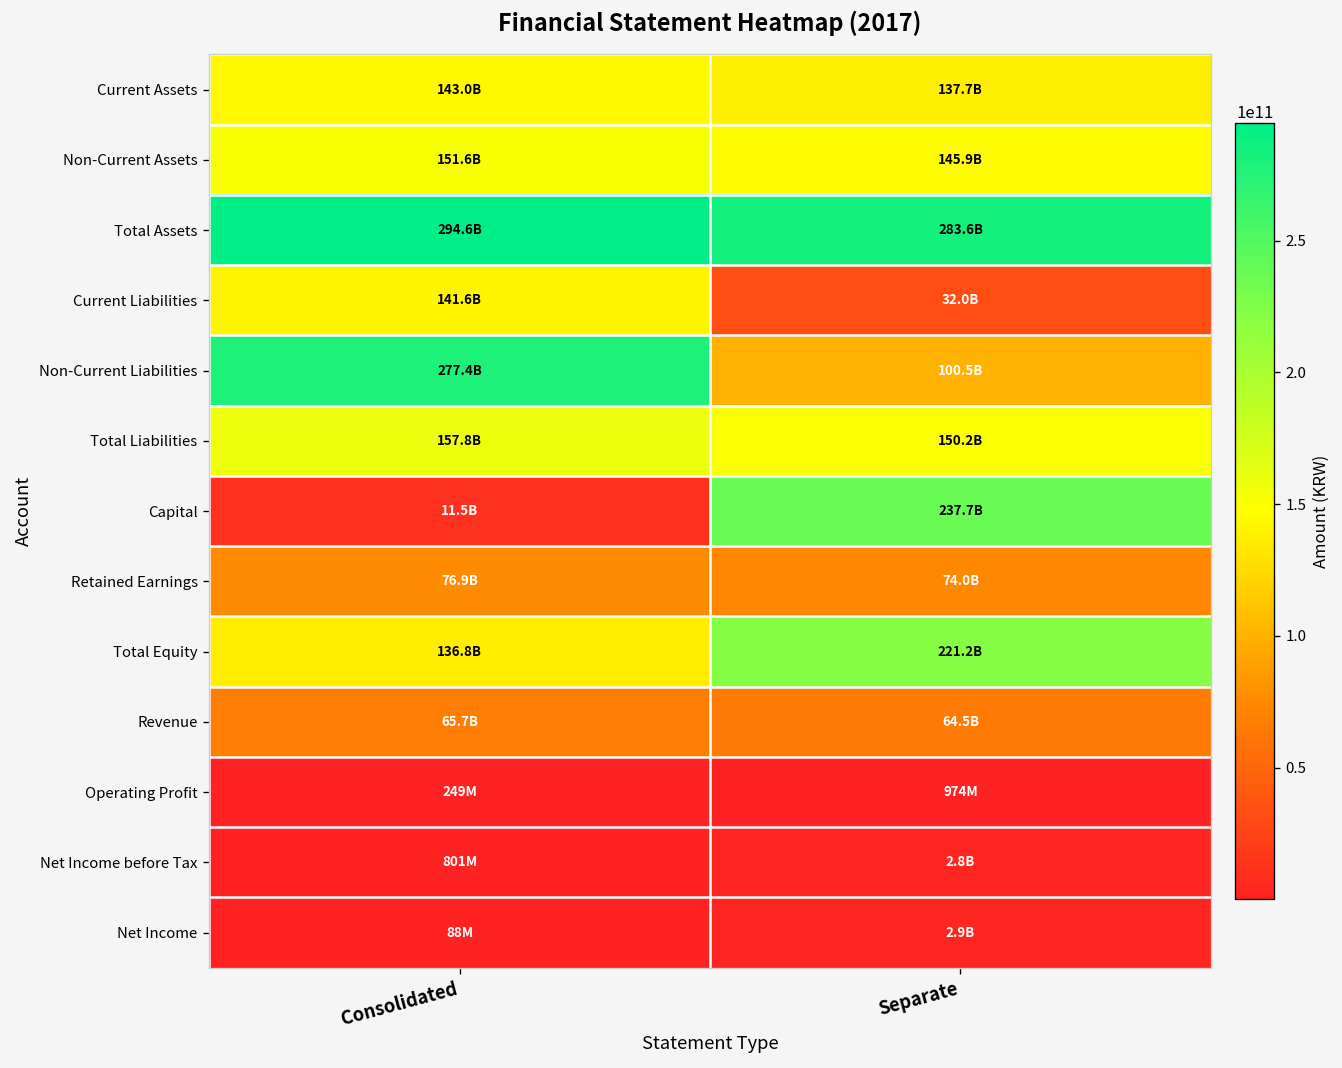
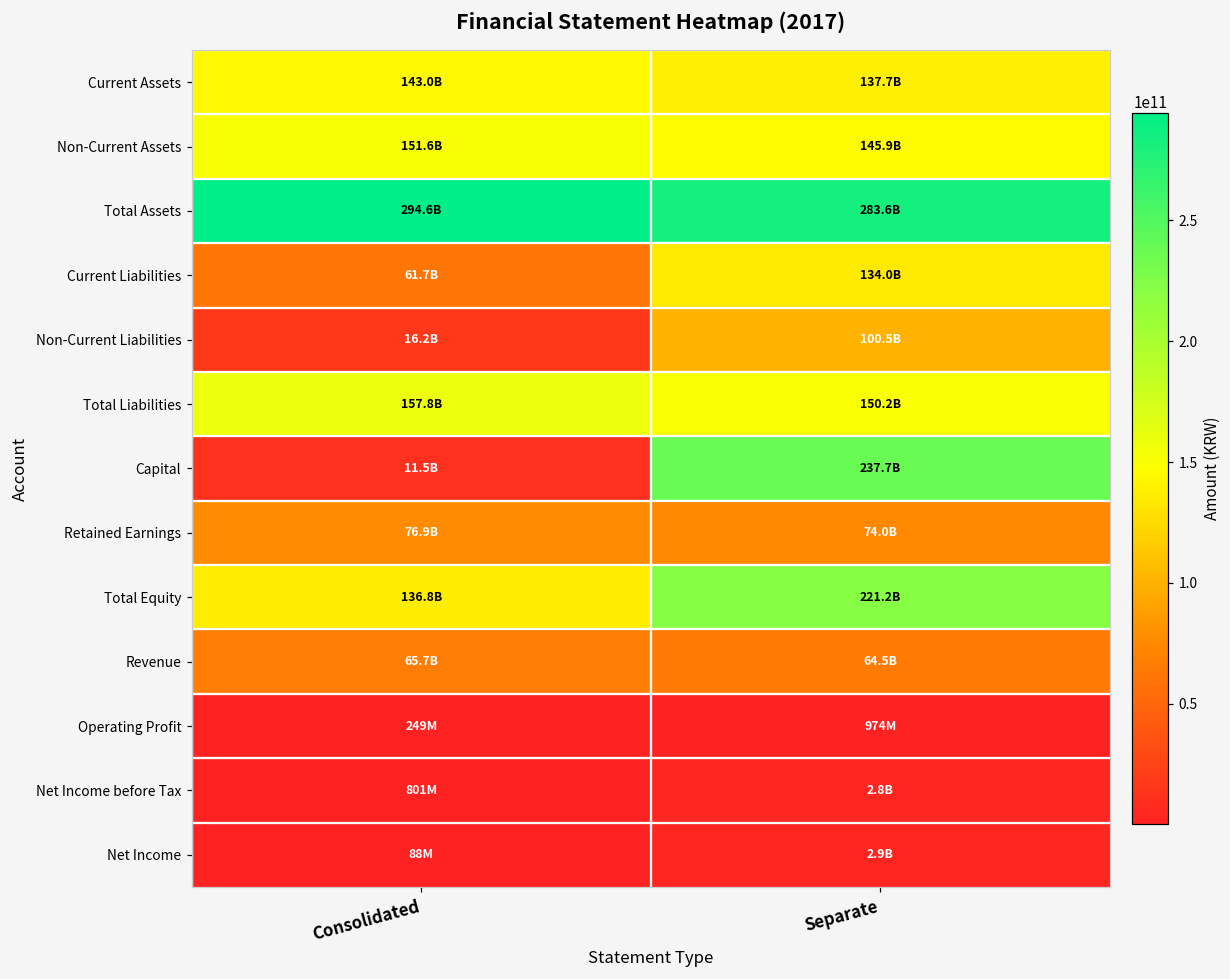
Current Liabilities, Consolidated: 141.6B -> 61.7B
Current Liabilities, Separate: 32.0B -> 134.0B
Non-Current Liabilities, Consolidated: 277.4B -> 16.2B
